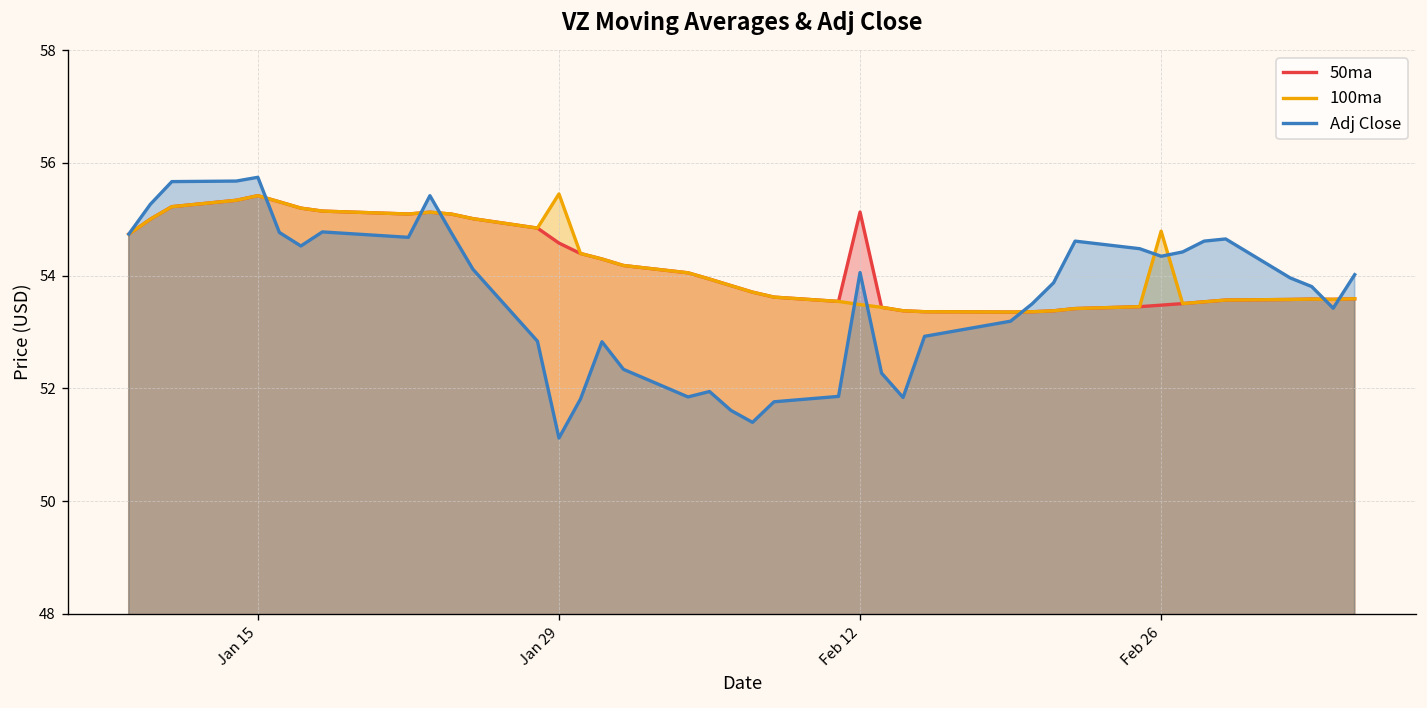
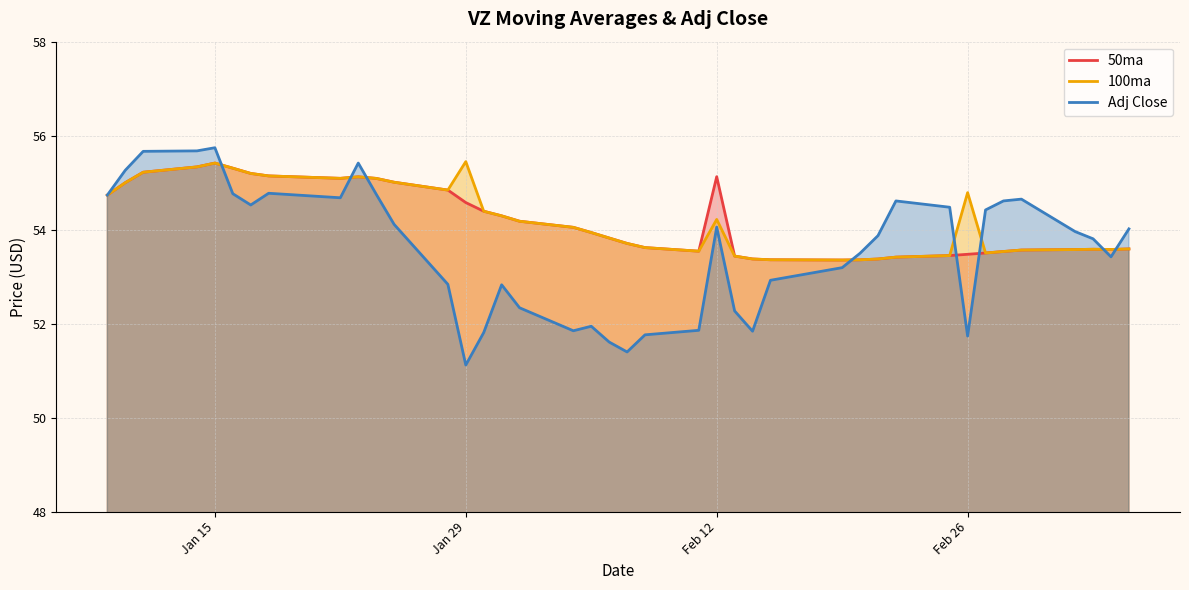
100ma, Feb 12: 53.5 -> 54.2
Adj Close, Feb 26: 54.3 -> 51.7
